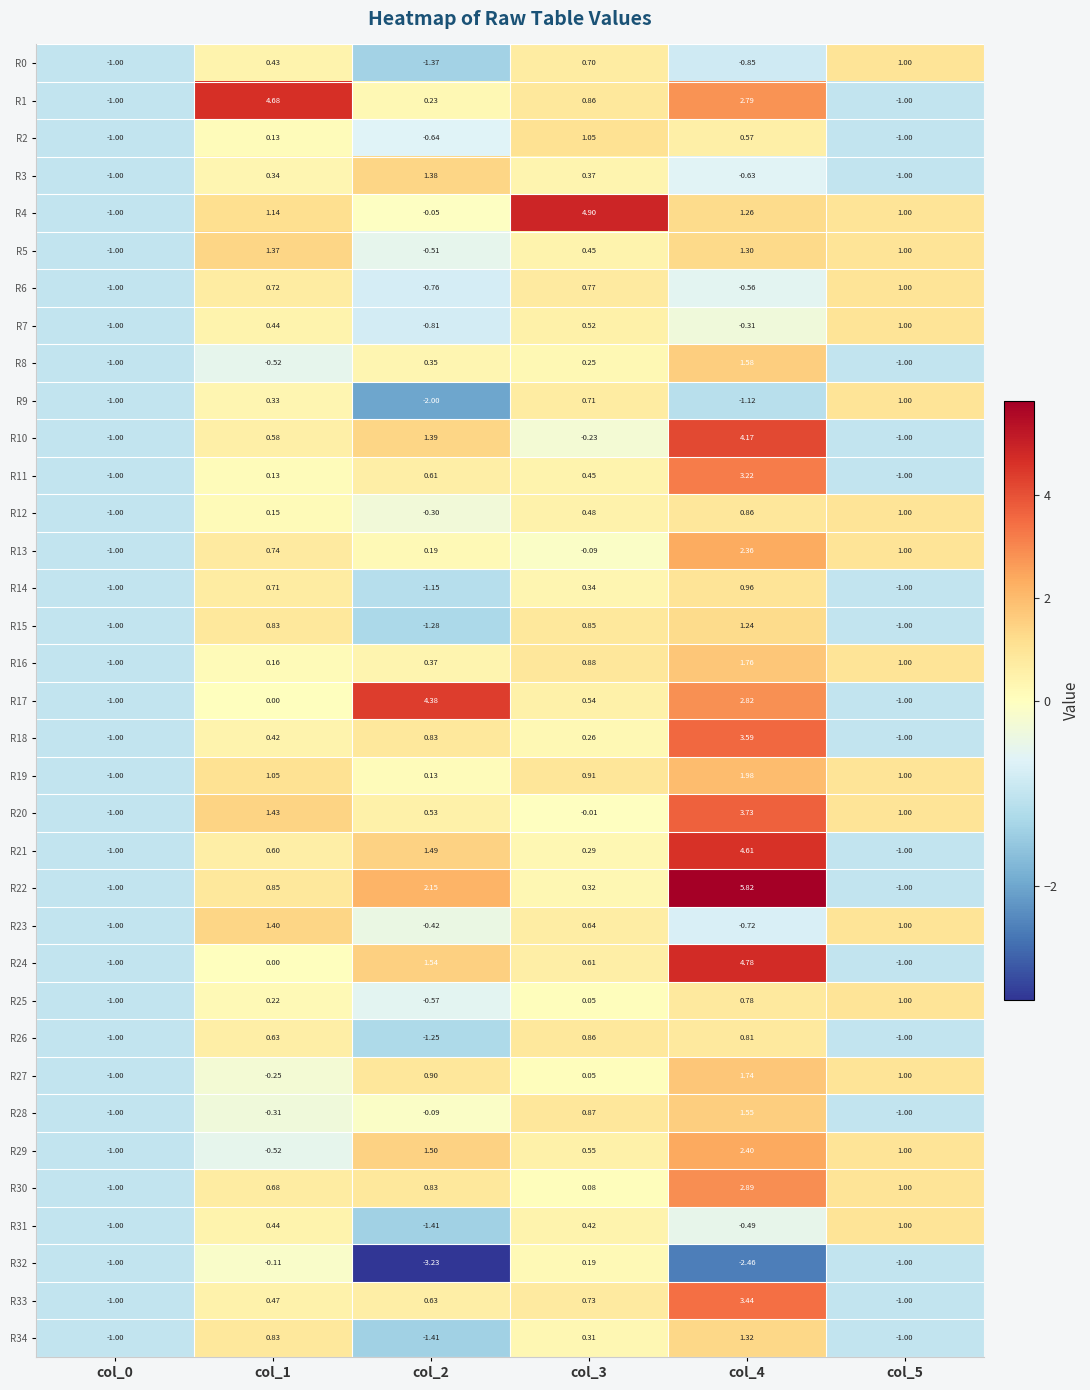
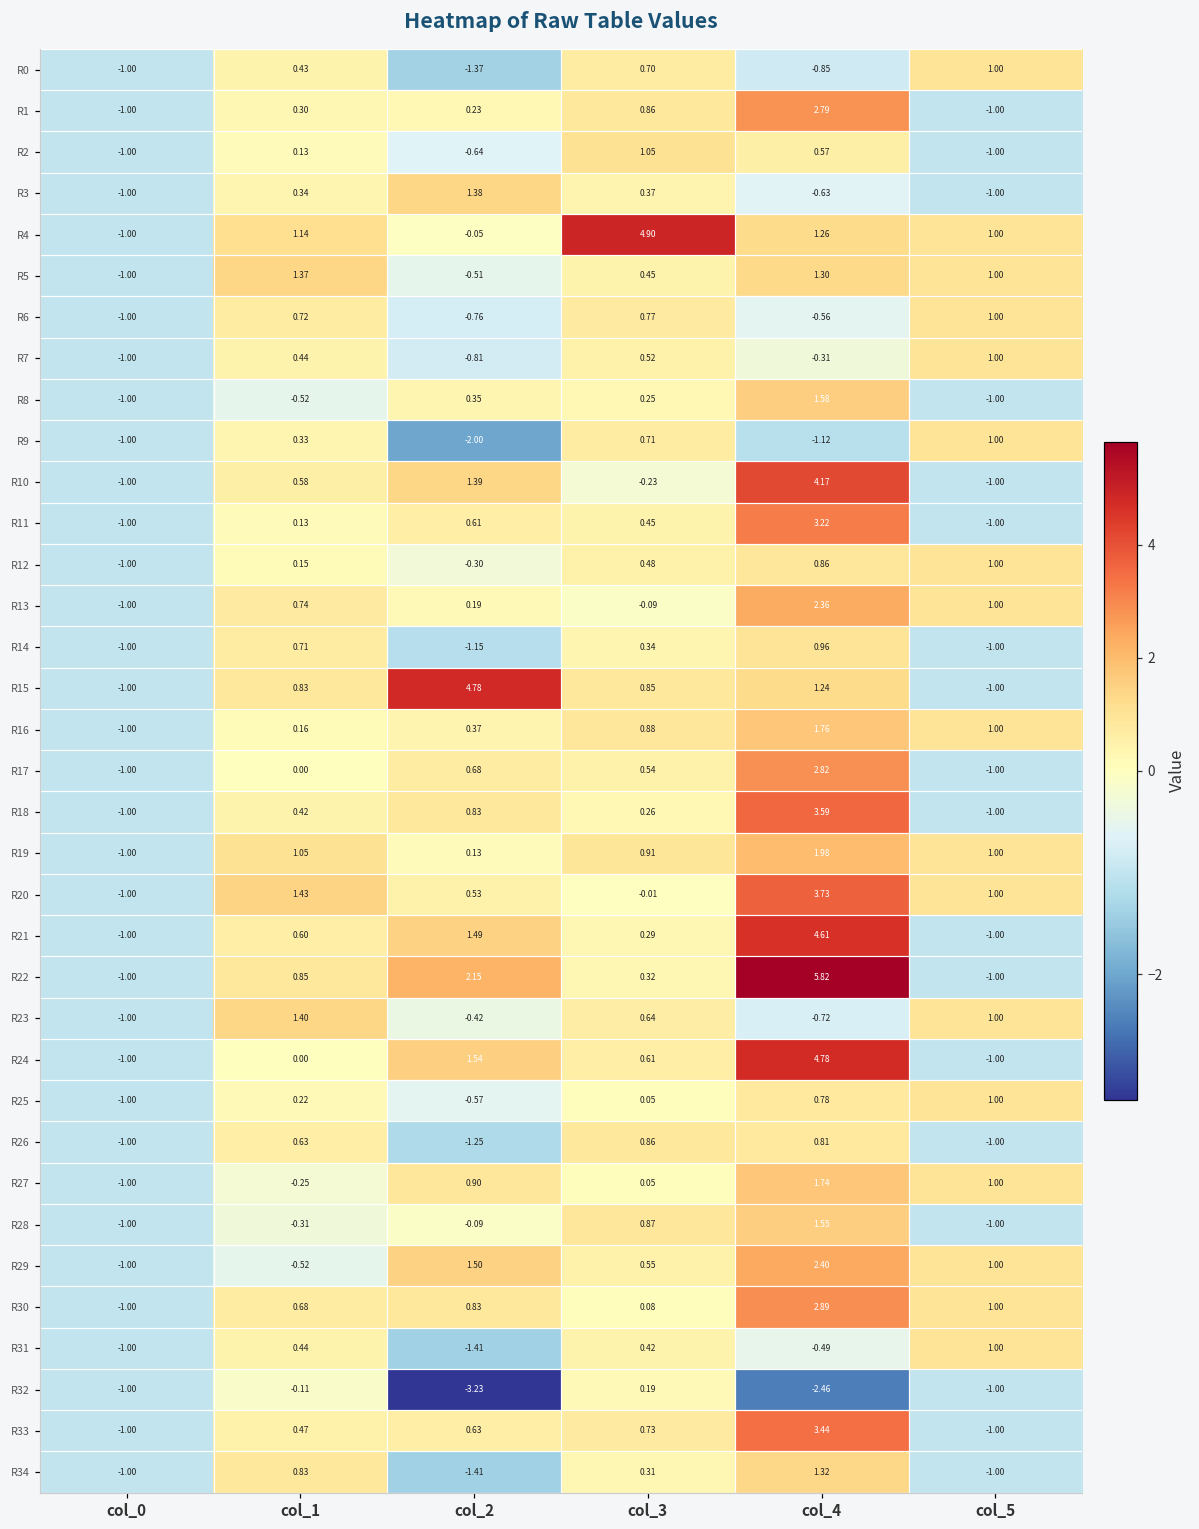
R1, col_1: 4.68 -> 0.30
R15, col_2: -1.28 -> 4.78
R17, col_2: 4.38 -> 0.68
